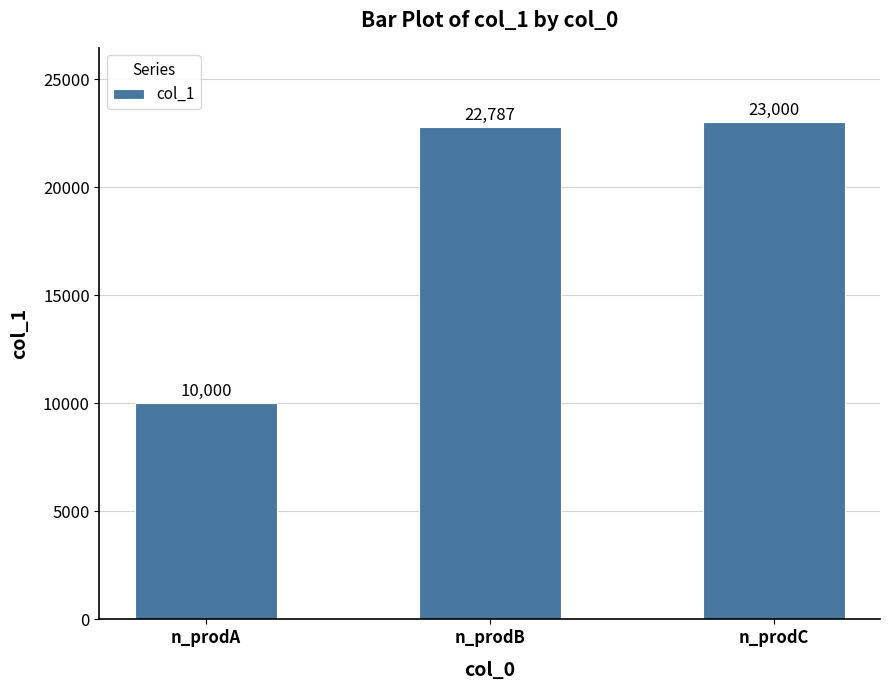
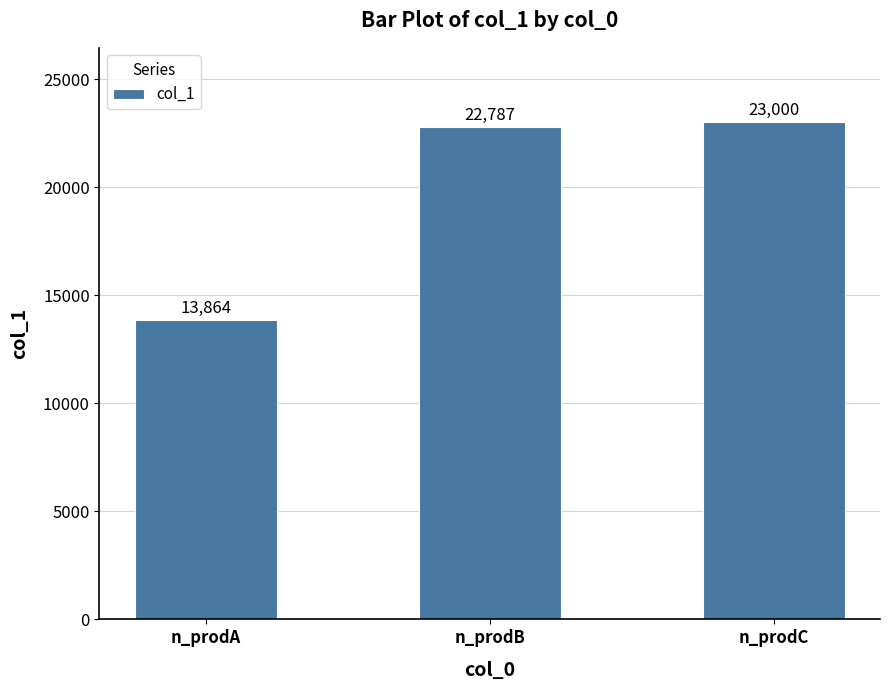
n_prodA: 10,000 -> 13,864
